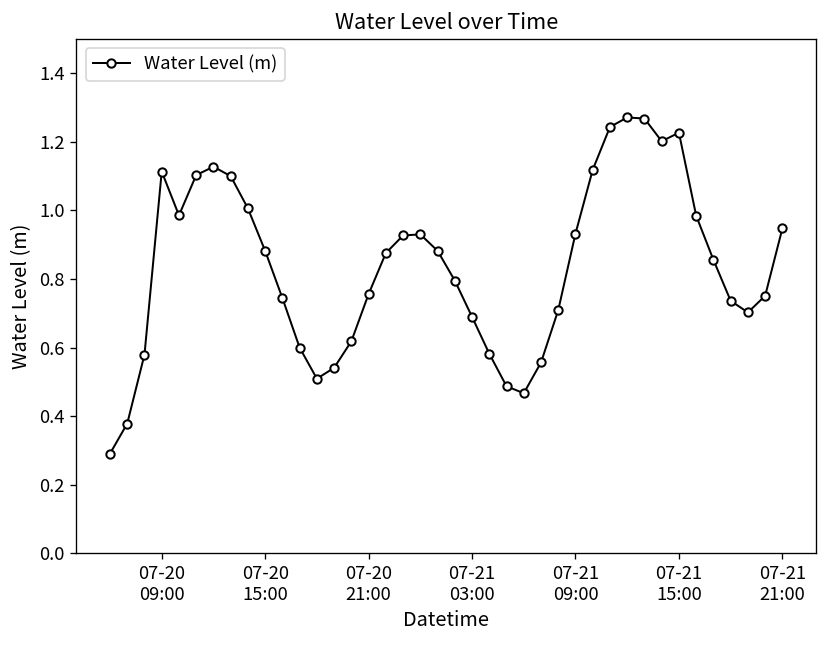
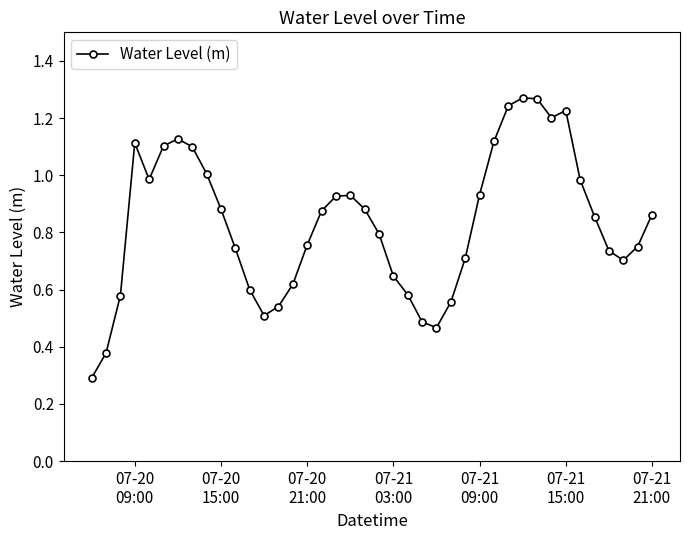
07-21 03:00: 0.69 -> 0.65
07-21 21:00: 0.95 -> 0.86
